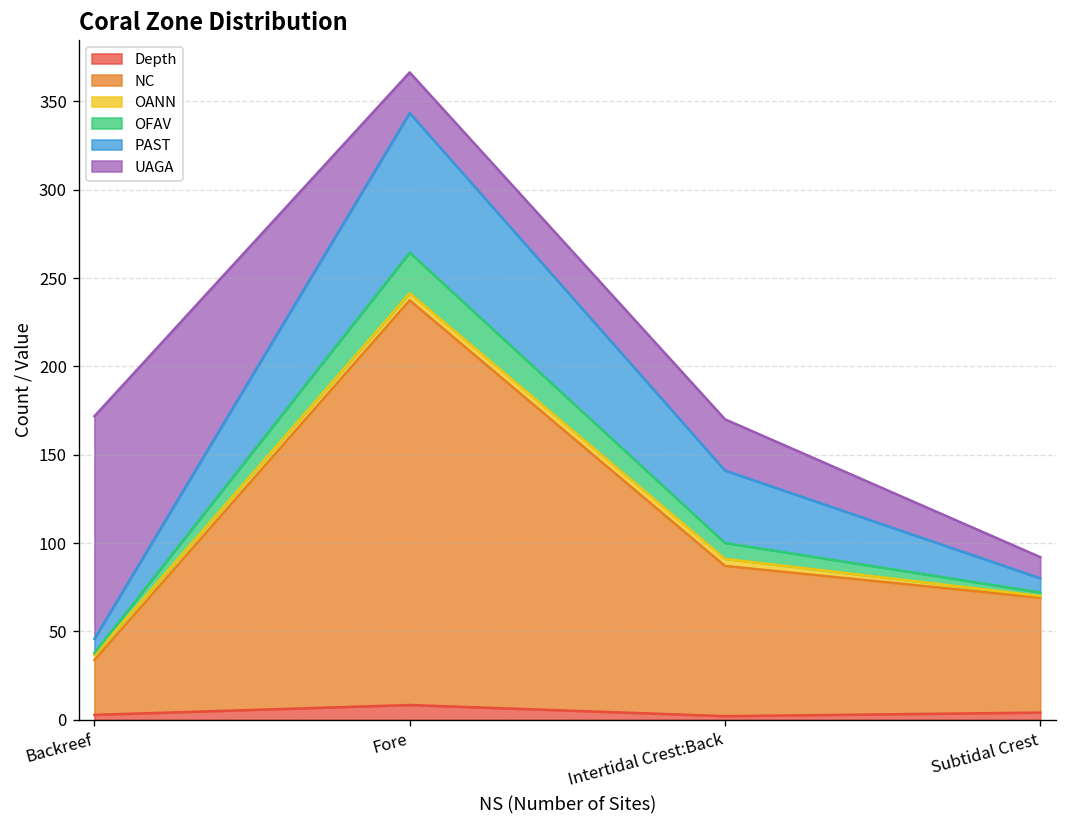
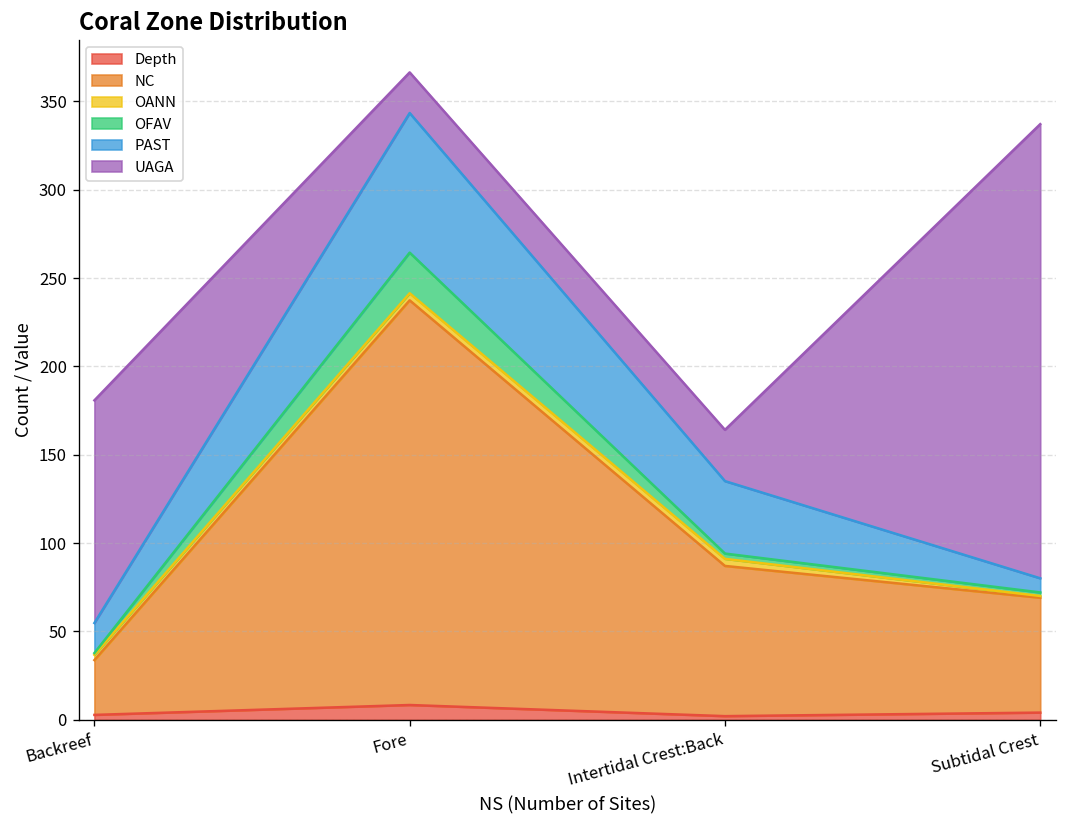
PAST, Backreef: 8 -> 17
OFAV, Intertidal Crest:Back: 9 -> 3
UAGA, Subtidal Crest: 12 -> 257
